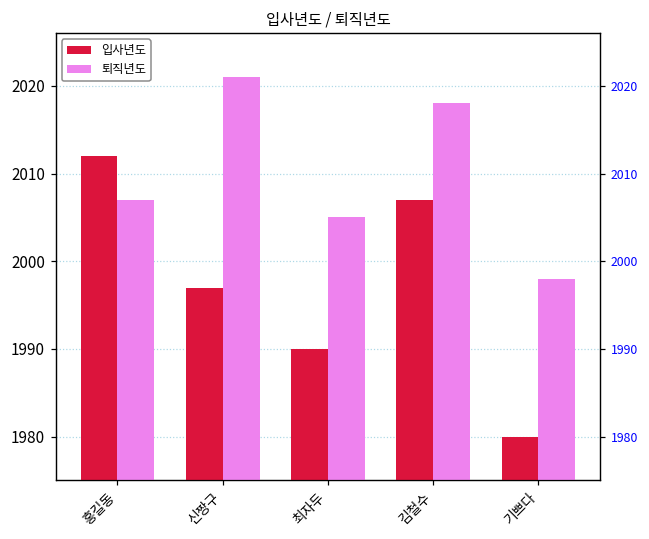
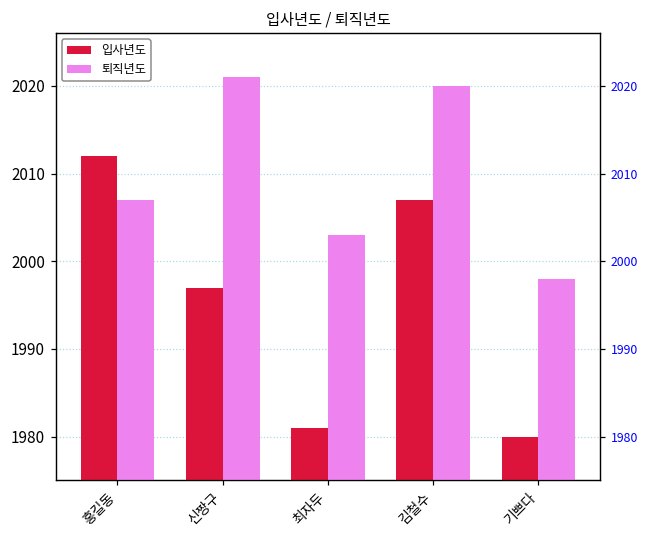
입사년도, 최자두: 1990 -> 1981
퇴직년도, 최자두: 2005 -> 2003
퇴직년도, 김철수: 2018 -> 2020
